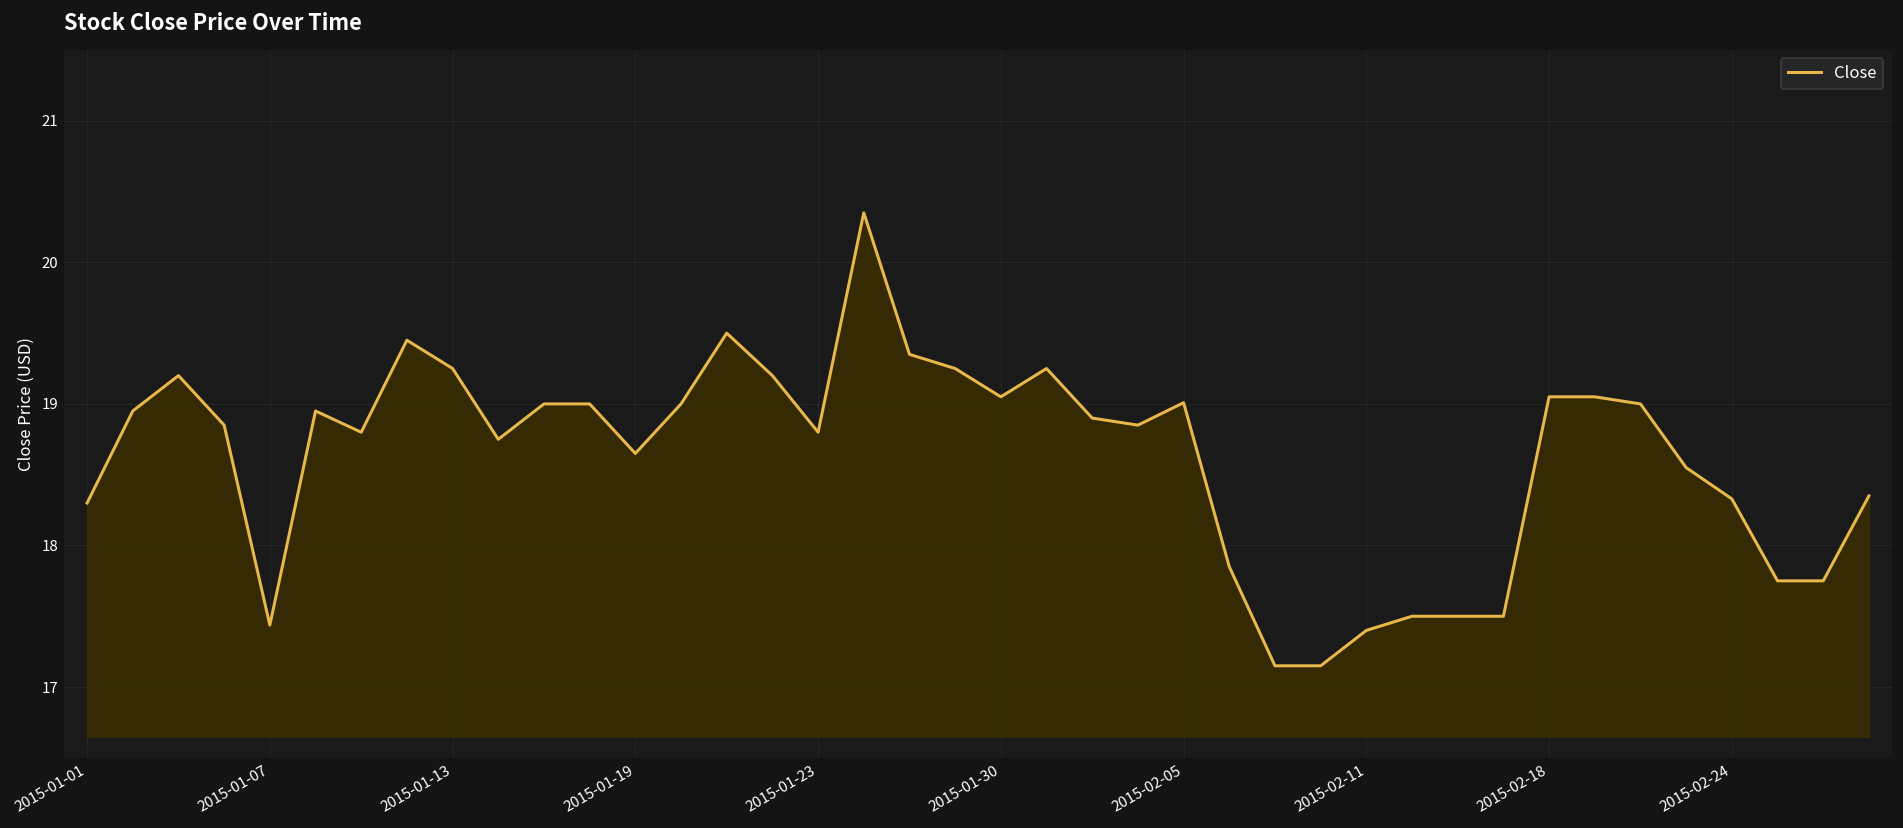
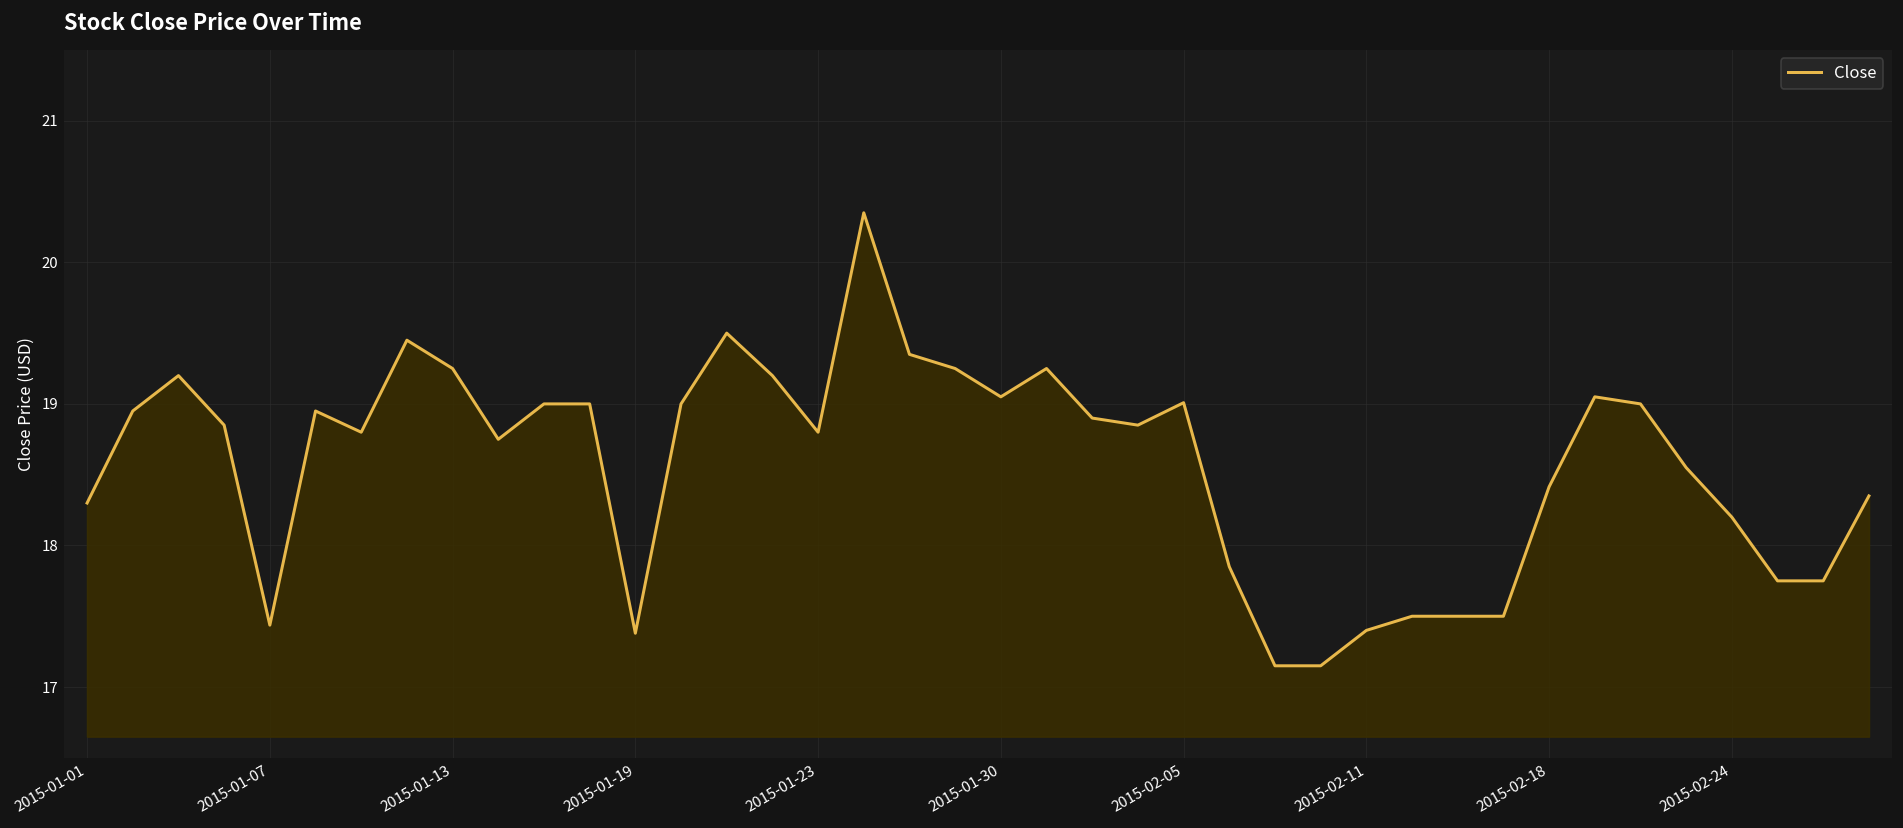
2015-01-19: 18.65 -> 17.38
2015-02-18: 19.05 -> 18.41
2015-02-24: 18.33 -> 18.20
